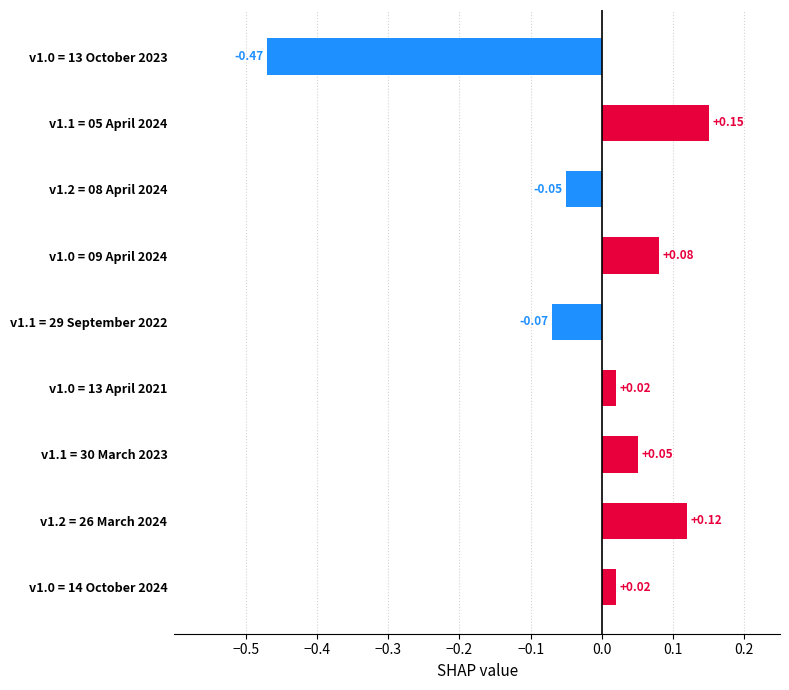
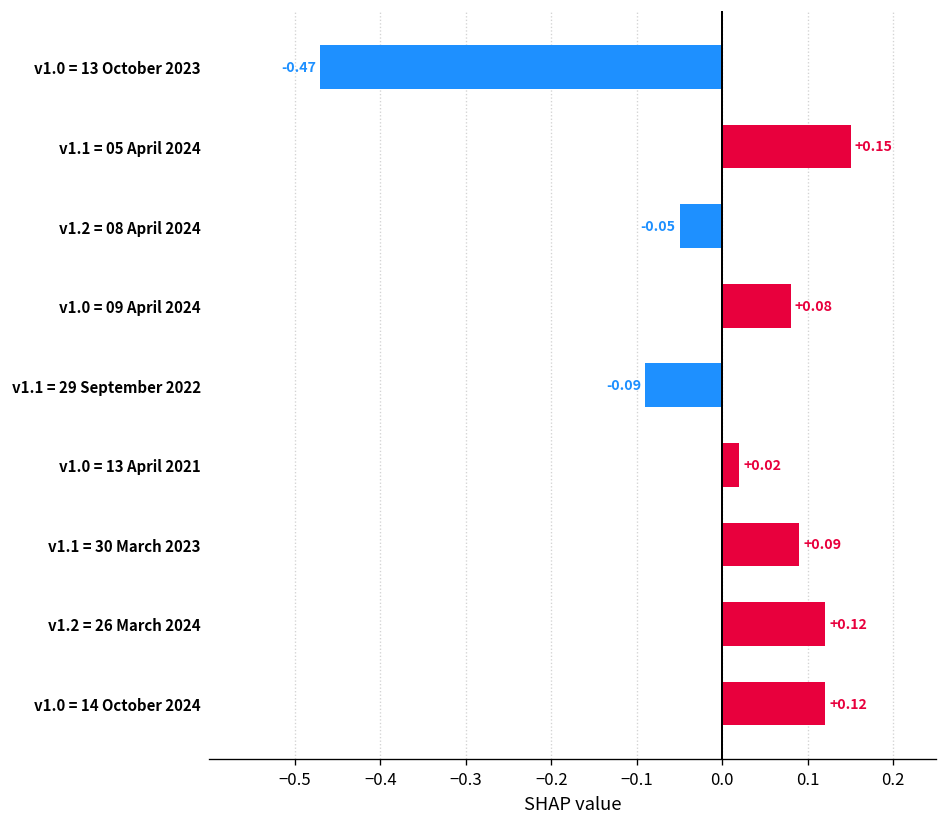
v1.1 = 29 September 2022: -0.07 -> -0.09
v1.1 = 30 March 2023: +0.05 -> +0.09
v1.0 = 14 October 2024: +0.02 -> +0.12
